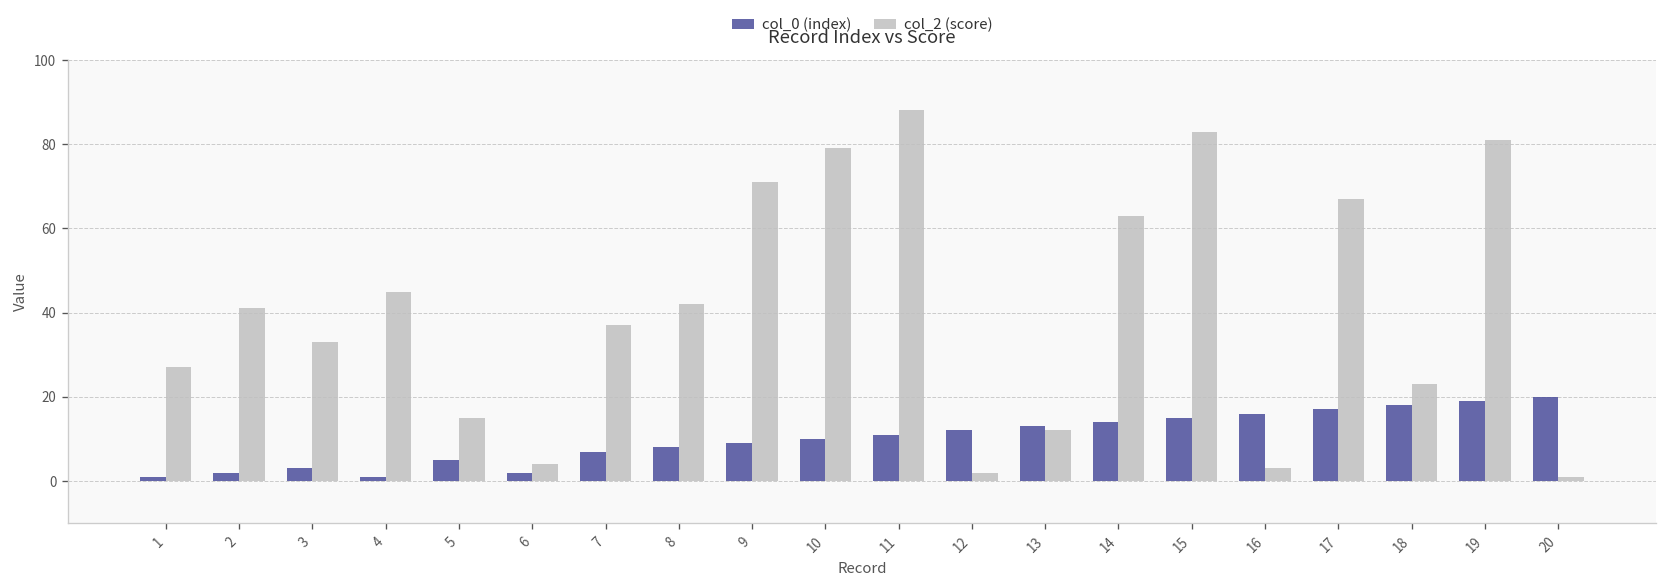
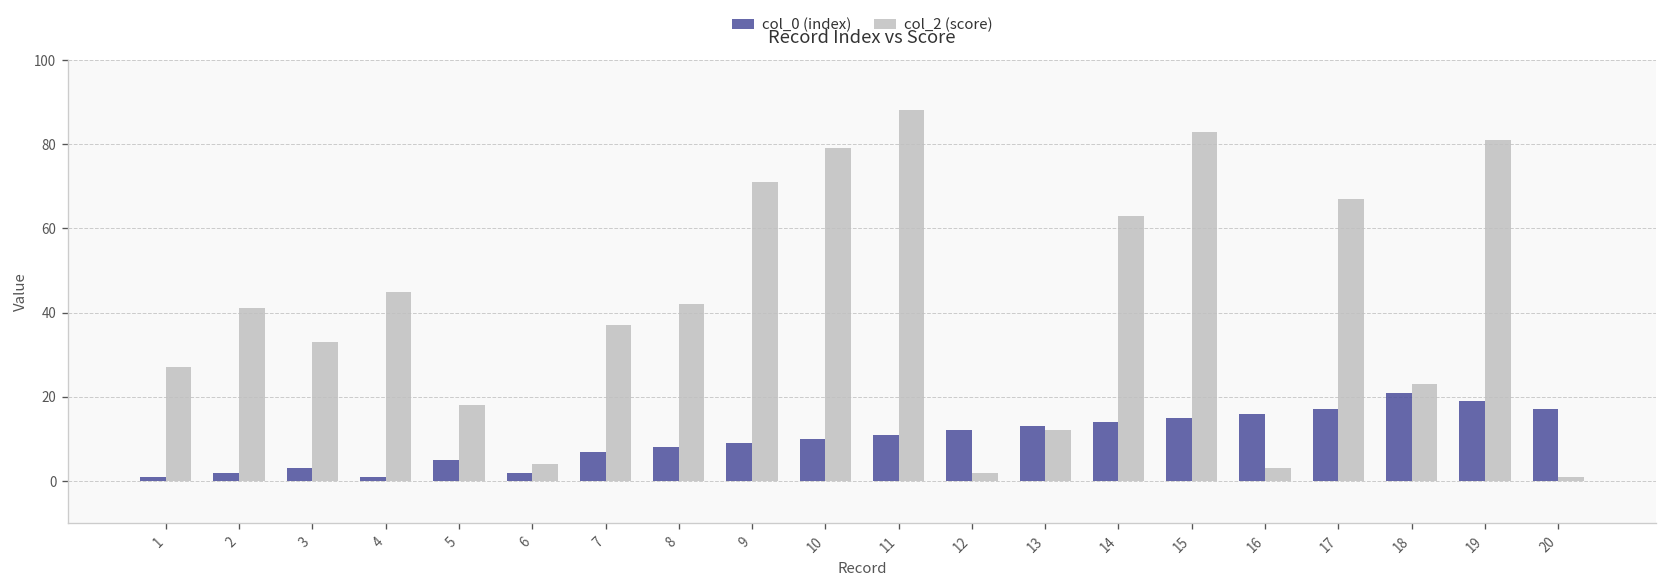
col_2 (score), 5: 15 -> 18
col_0 (index), 18: 18 -> 21
col_0 (index), 20: 20 -> 17
